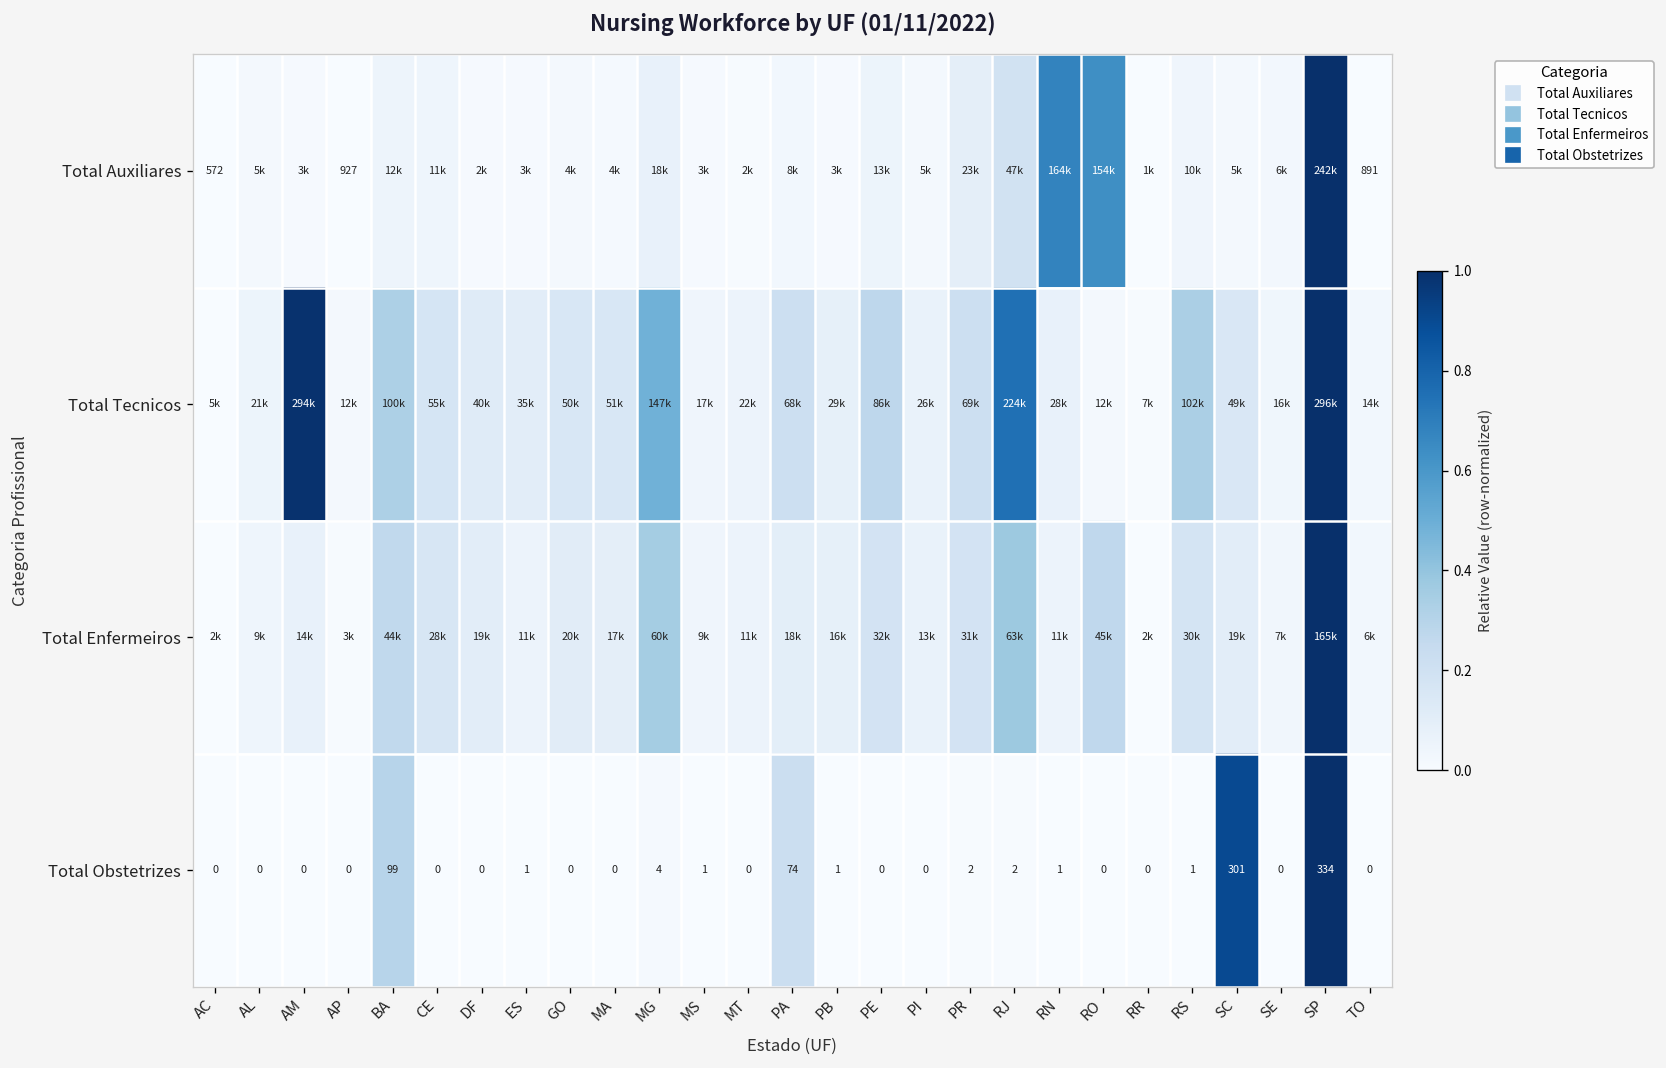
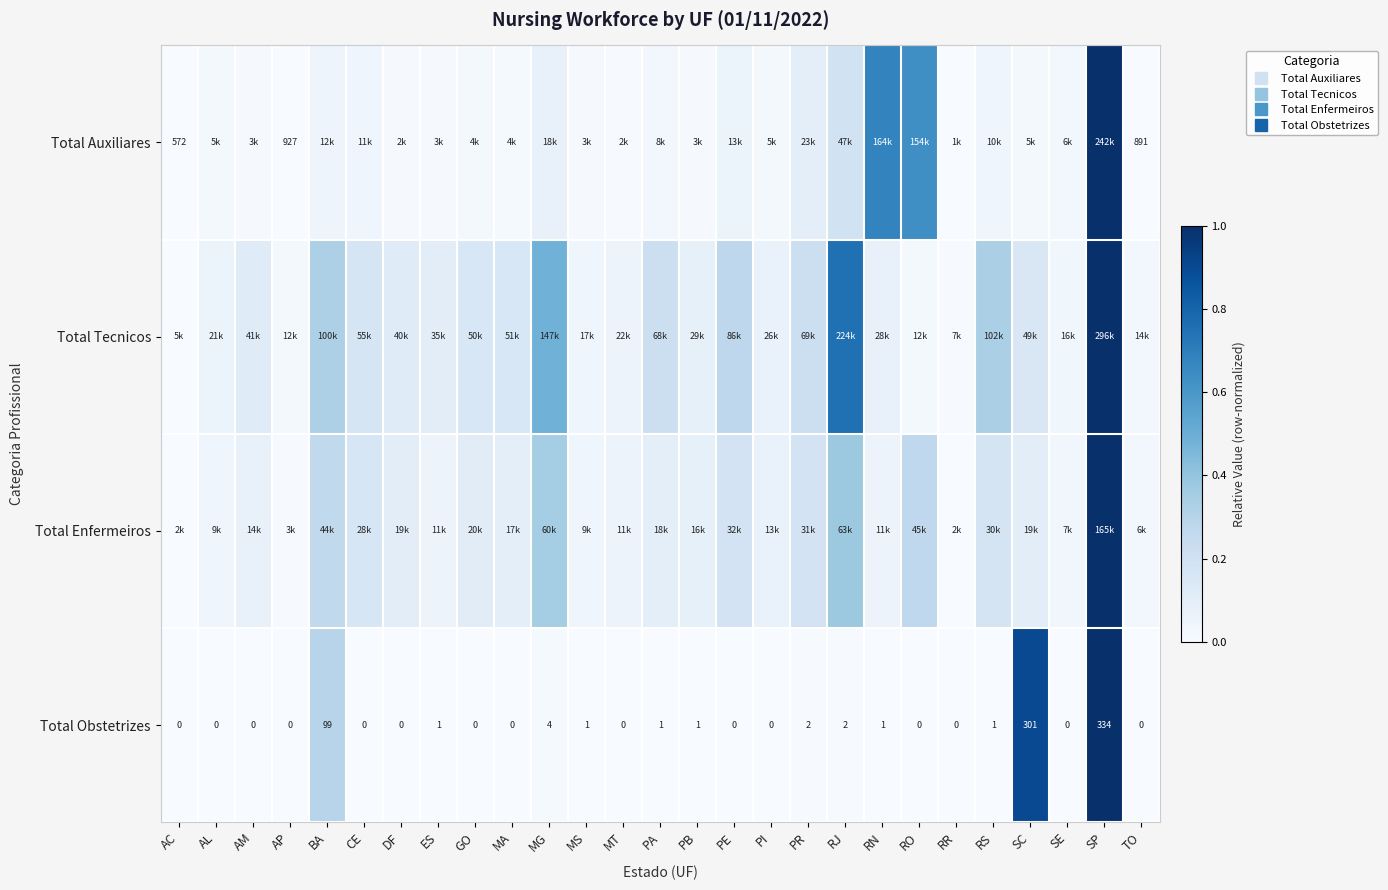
Total Tecnicos, AM: 294k -> 41k
Total Obstetrizes, PA: 74 -> 1
